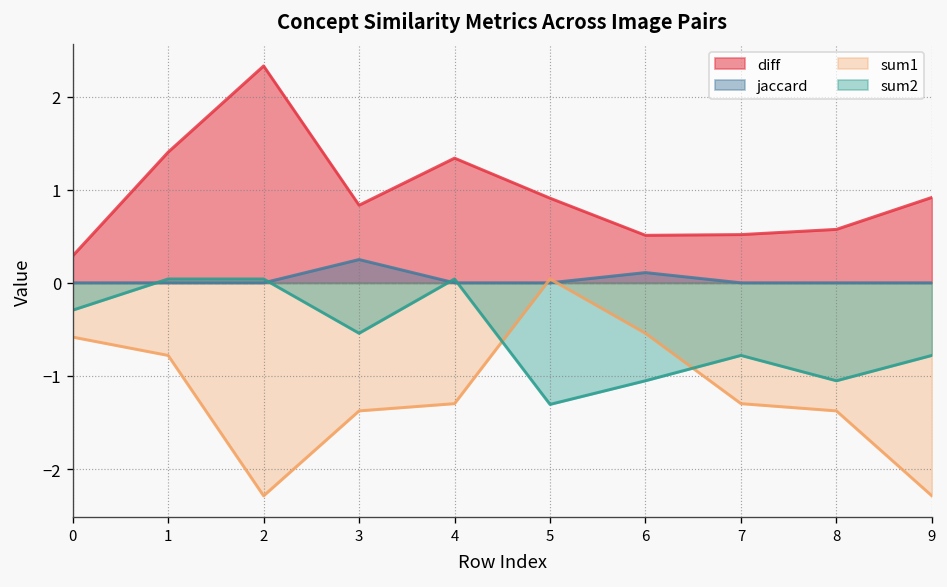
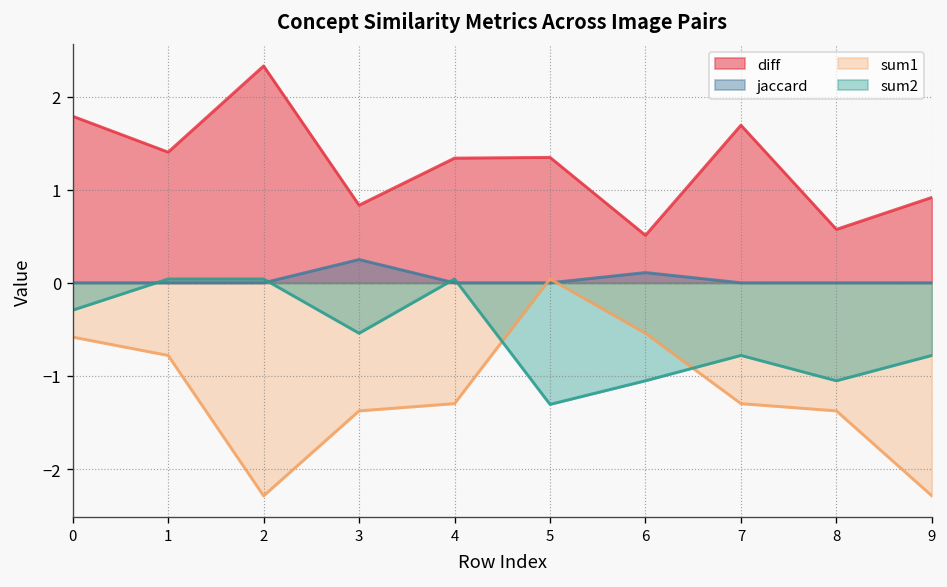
diff, 0: 0.3 -> 1.8
diff, 5: 0.9 -> 1.3
diff, 7: 0.5 -> 1.7
